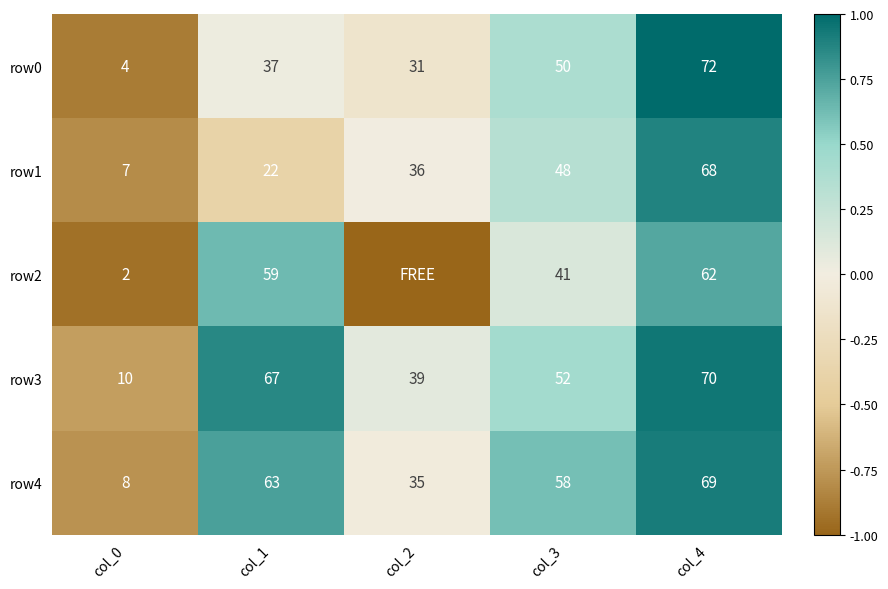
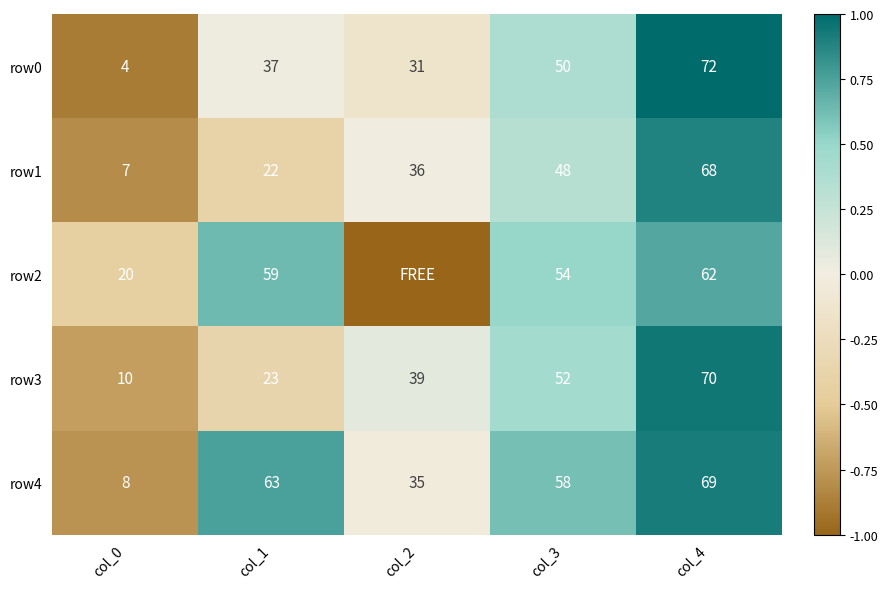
row2, col_0: 2 -> 20
row2, col_3: 41 -> 54
row3, col_1: 67 -> 23
